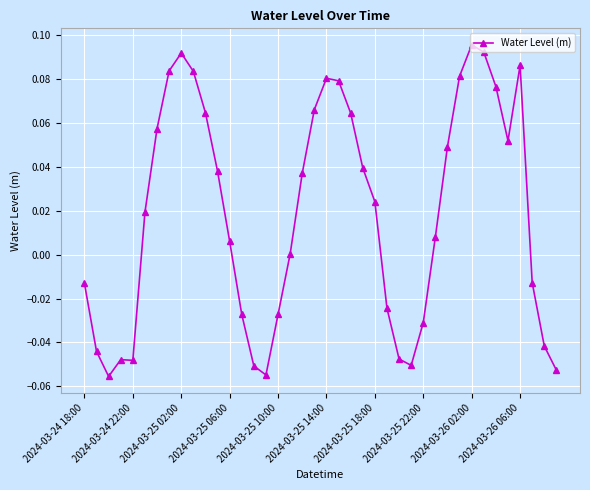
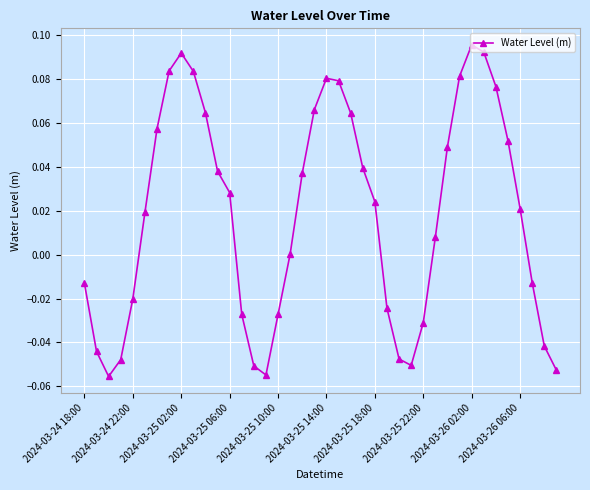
2024-03-24 22:00: -0.048 -> -0.020
2024-03-25 06:00: 0.006 -> 0.028
2024-03-26 06:00: 0.086 -> 0.021
